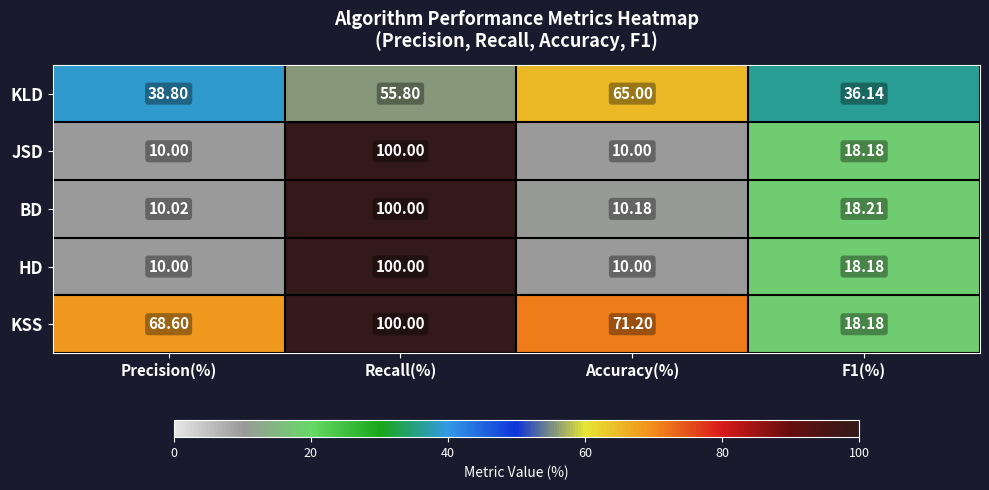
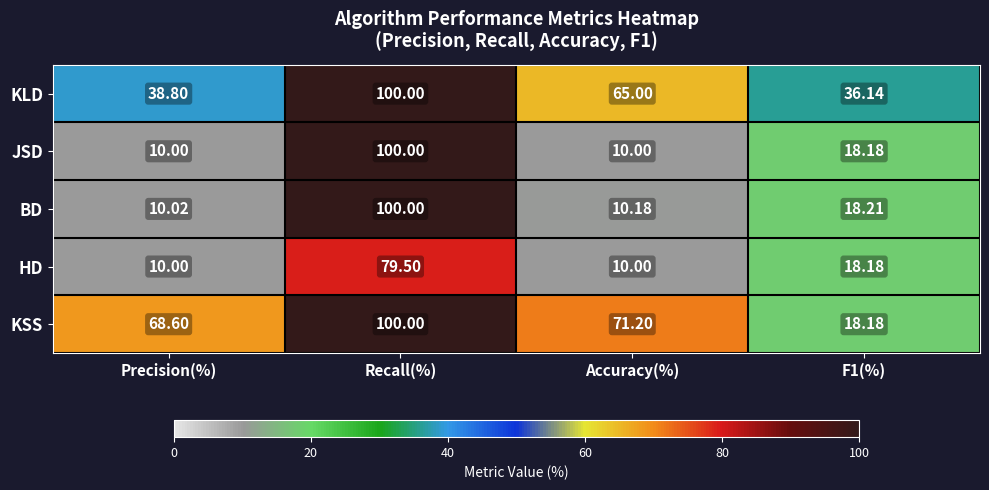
KLD, Recall(%): 55.80 -> 100.00
HD, Recall(%): 100.00 -> 79.50
